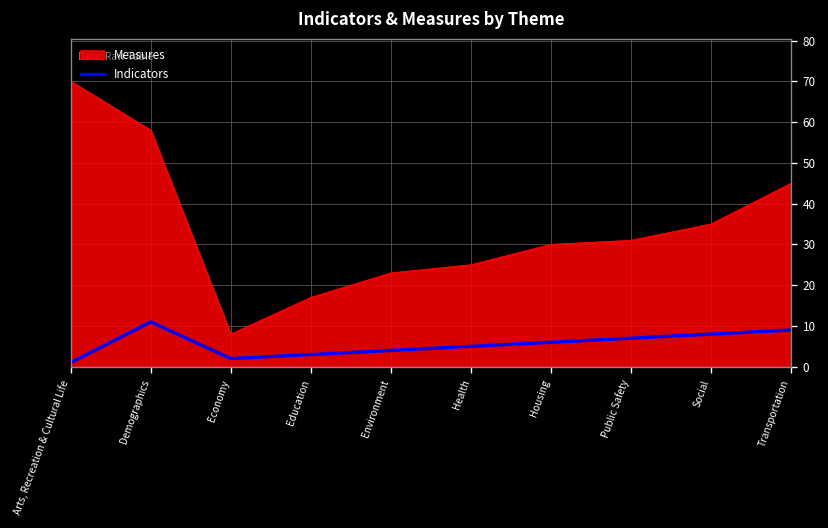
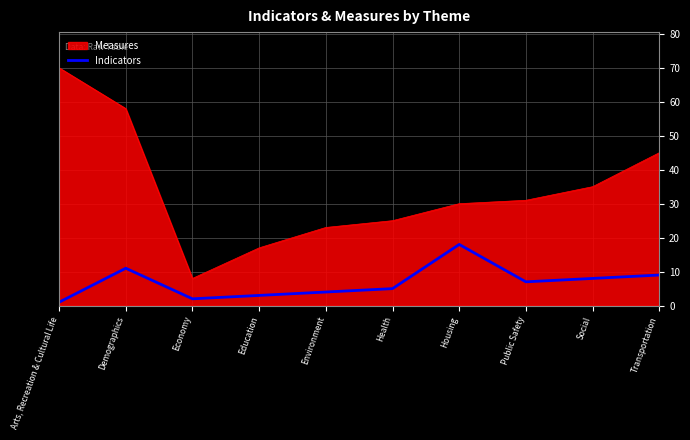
Indicators, Housing: 6 -> 18
